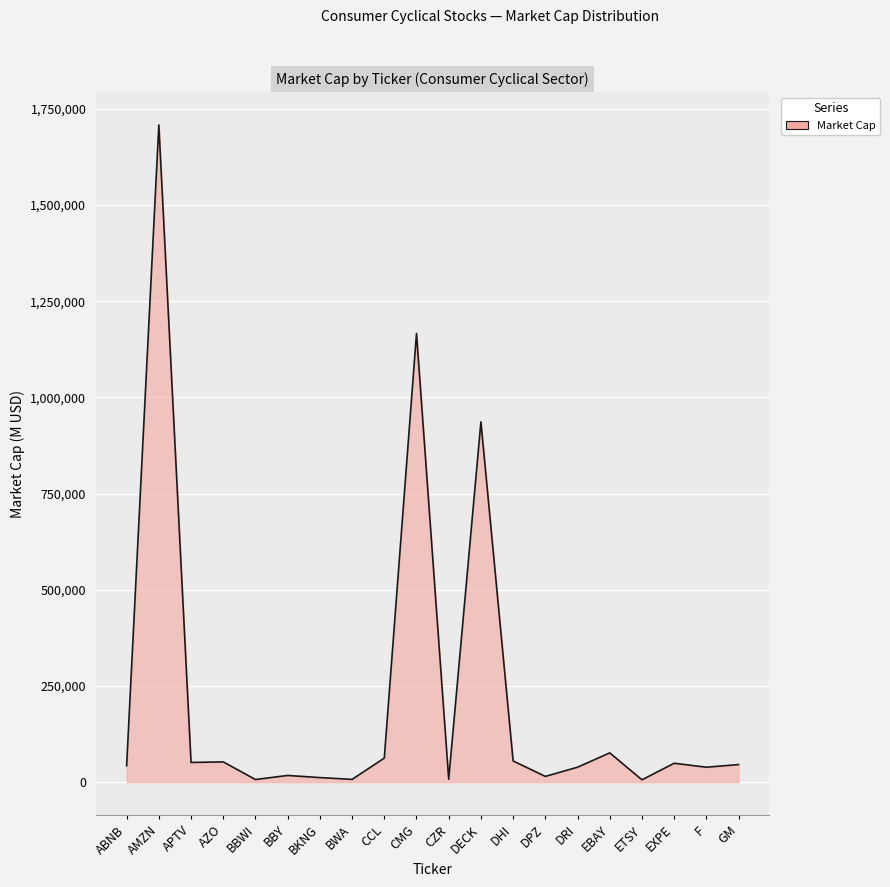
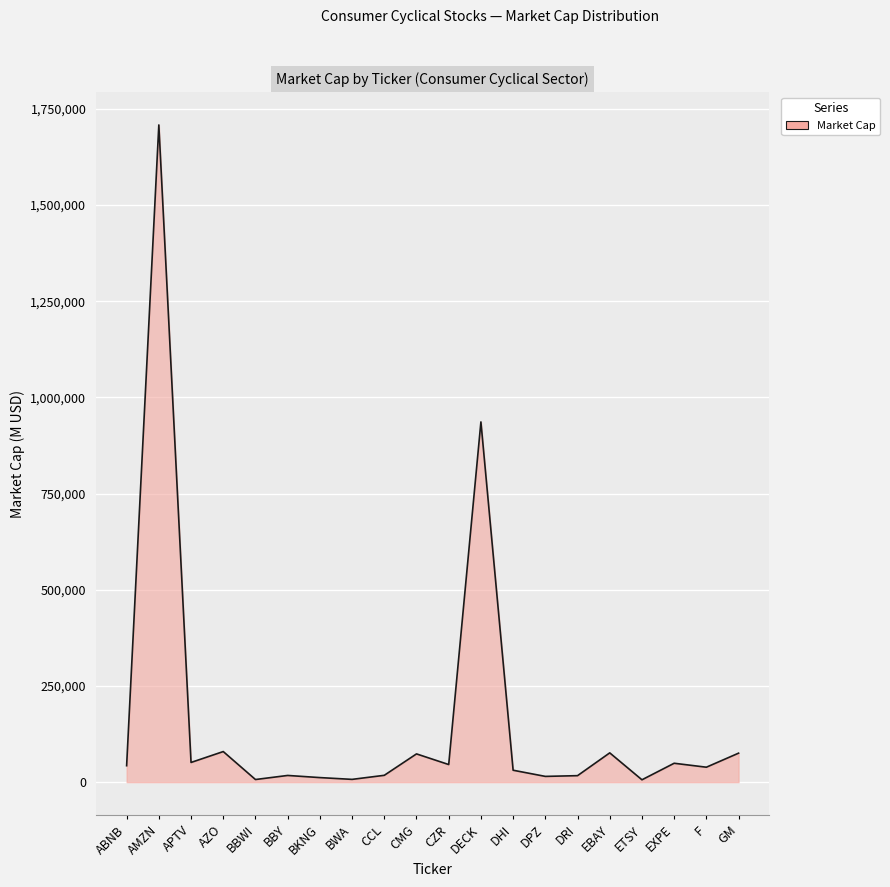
AZO: 50,000 -> 80,000
CCL: 60,000 -> 20,000
CMG: 1,170,000 -> 70,000
CZR: 10,000 -> 50,000
DHI: 60,000 -> 30,000
DRI: 40,000 -> 20,000
GM: 50,000 -> 80,000
